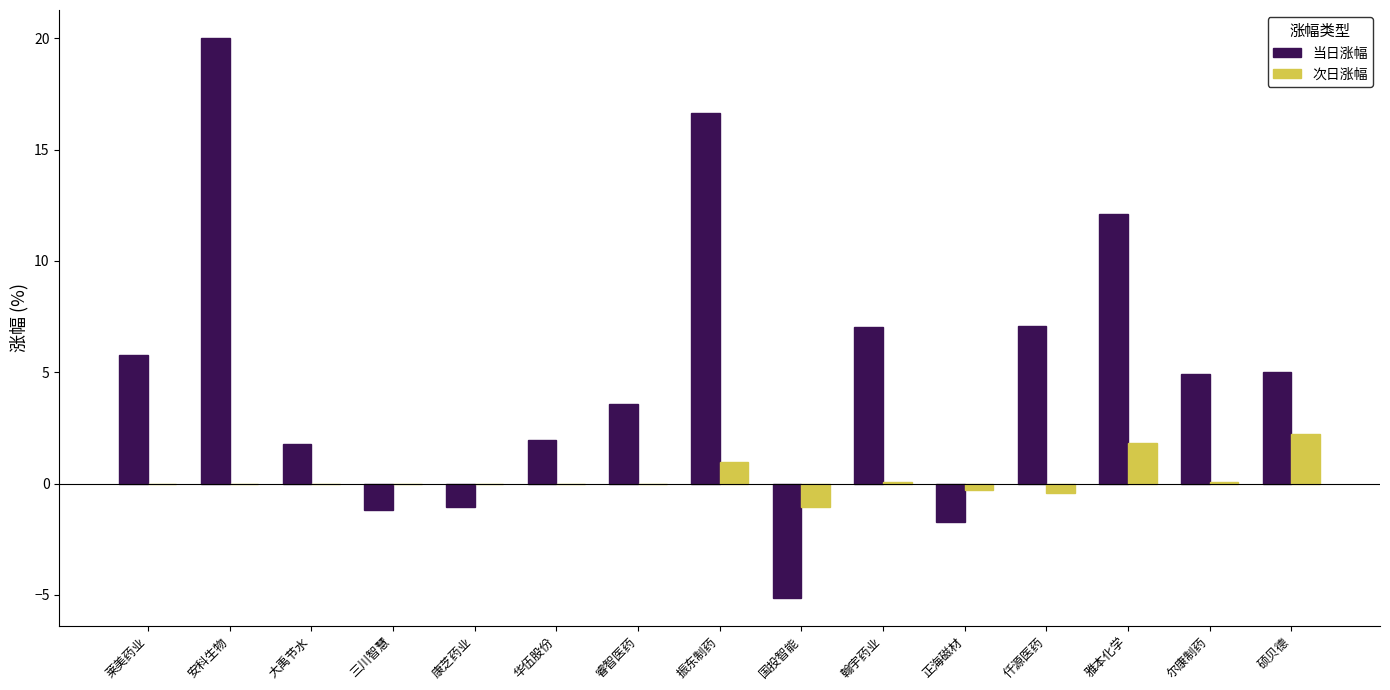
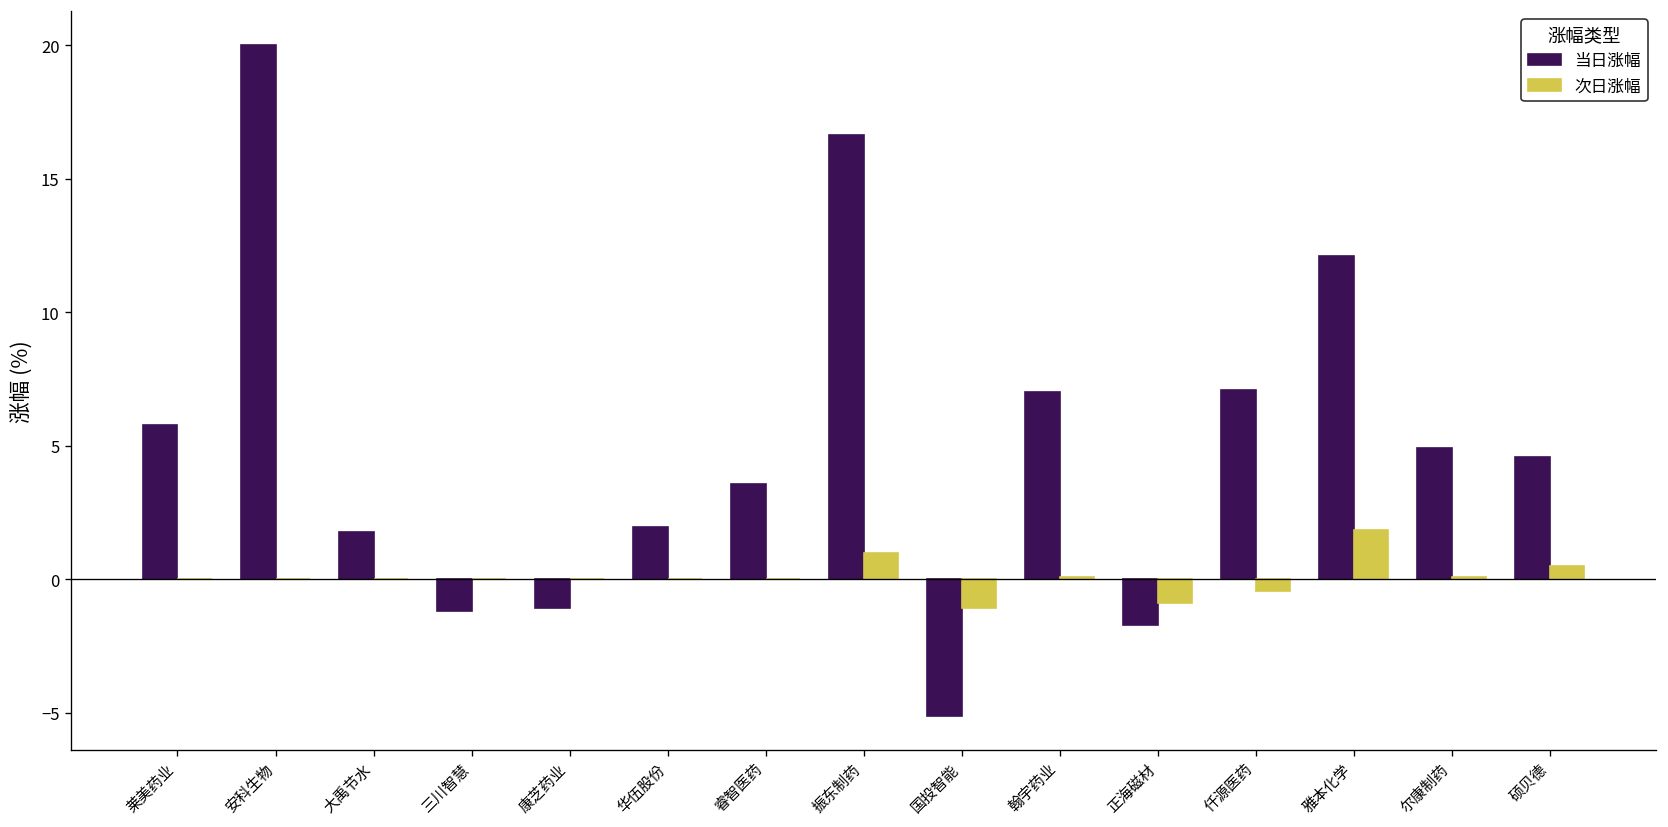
次日涨幅, 正海磁材: -0.3 -> -0.9
当日涨幅, 硕贝德: 5.0 -> 4.6
次日涨幅, 硕贝德: 2.2 -> 0.5
